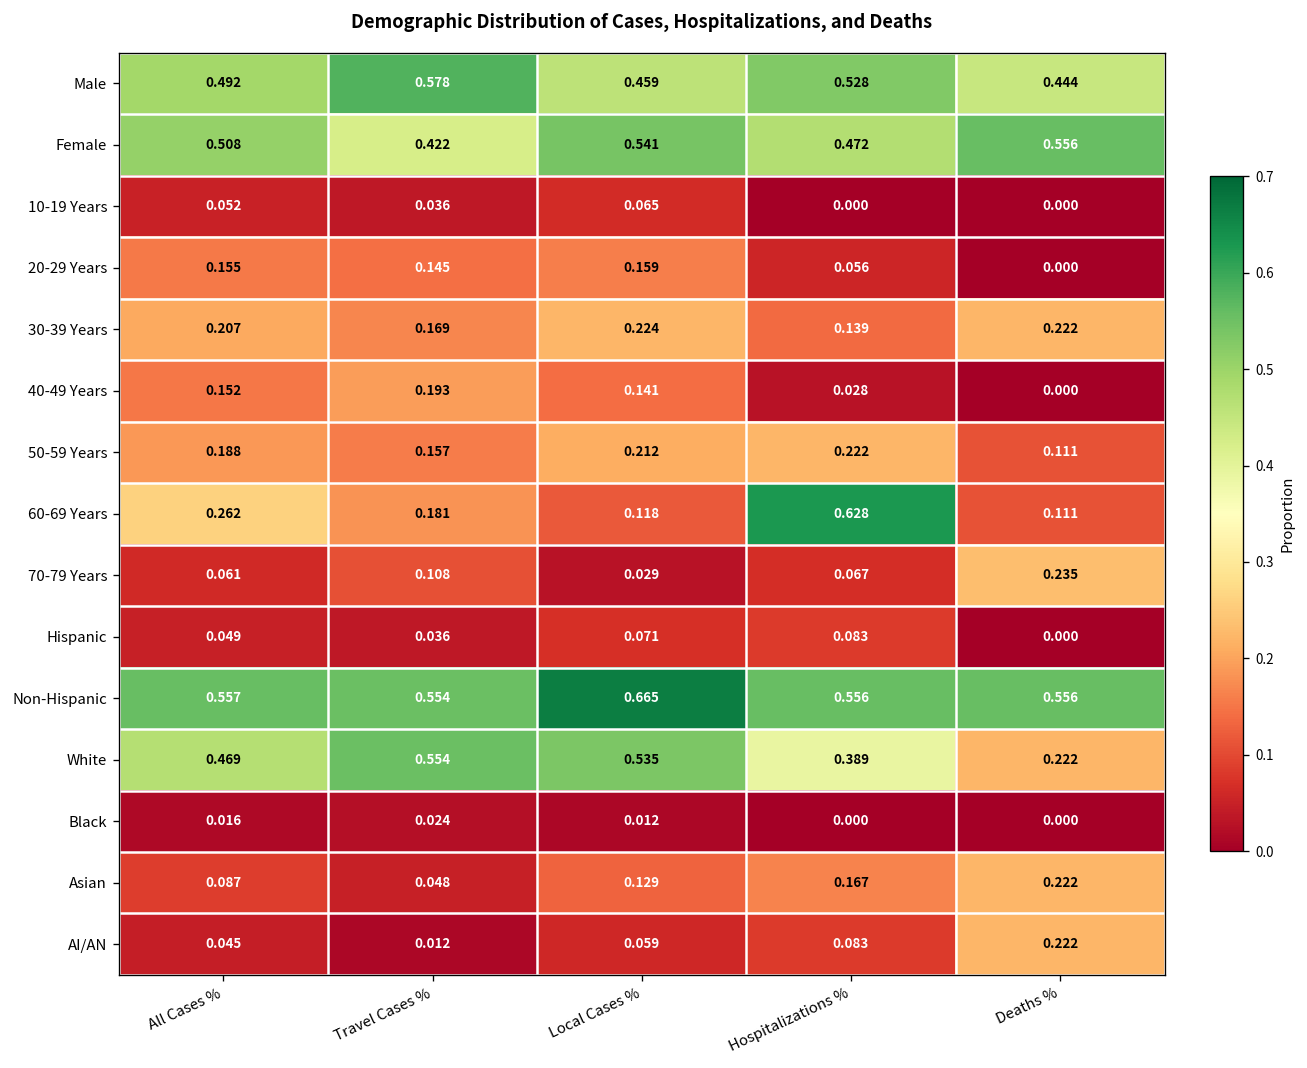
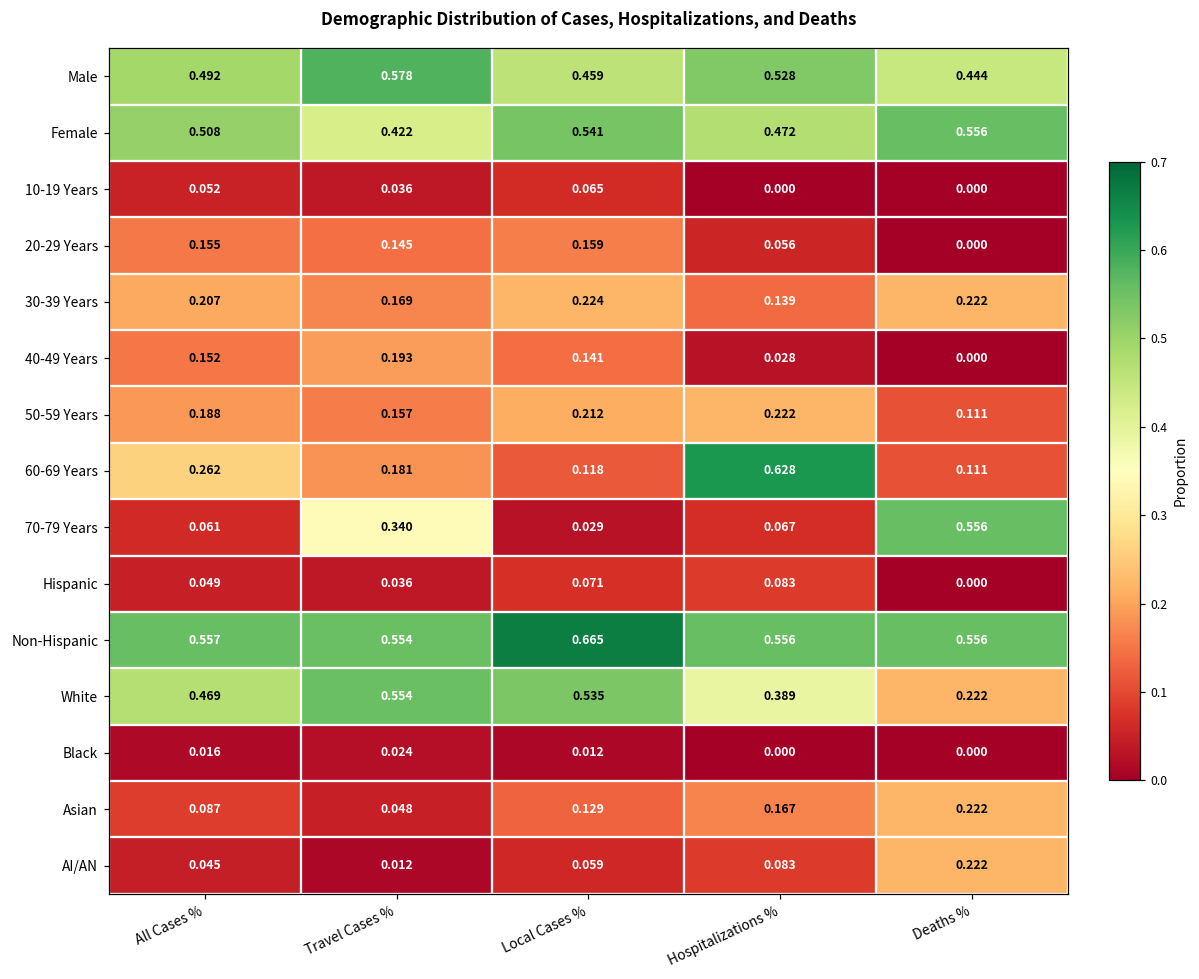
70-79 Years, Travel Cases %: 0.108 -> 0.340
70-79 Years, Deaths %: 0.235 -> 0.556
